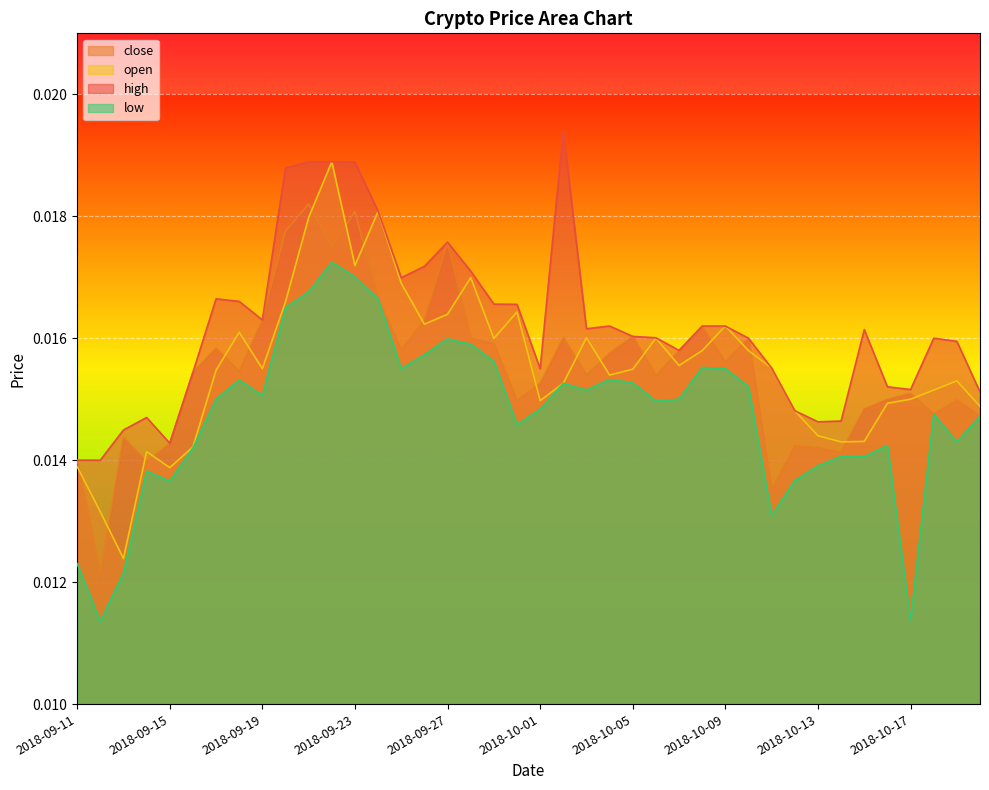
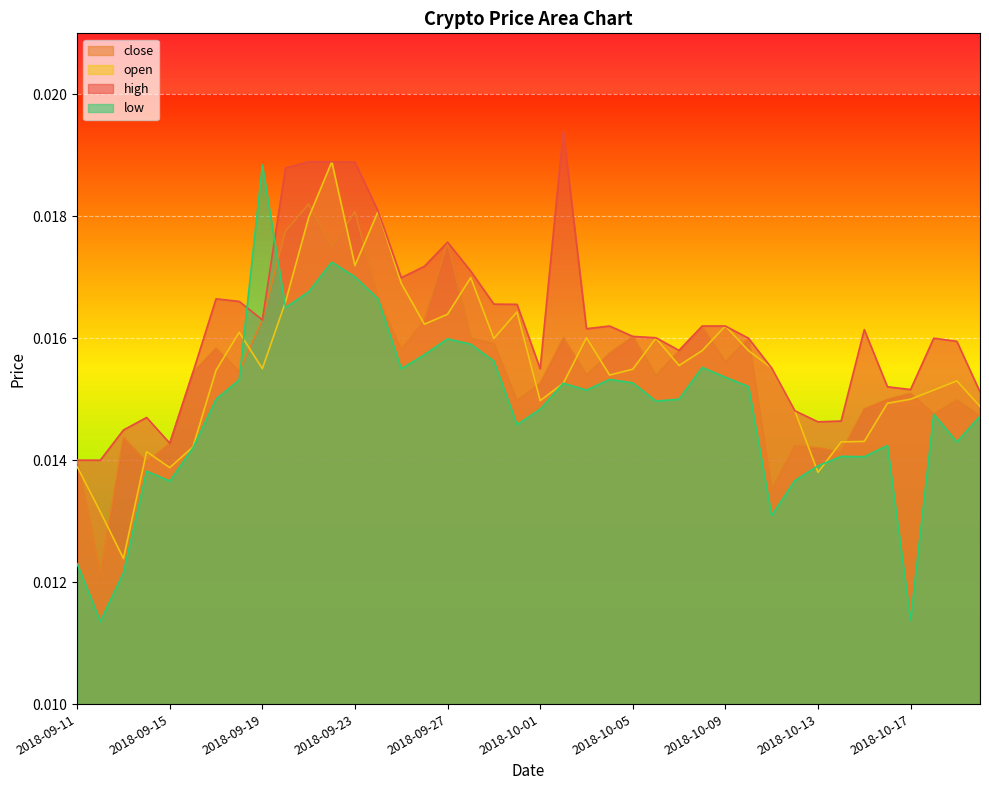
low, 2018-09-19: 0.0151 -> 0.0188
low, 2018-10-09: 0.0155 -> 0.0154
open, 2018-10-13: 0.0144 -> 0.0138
